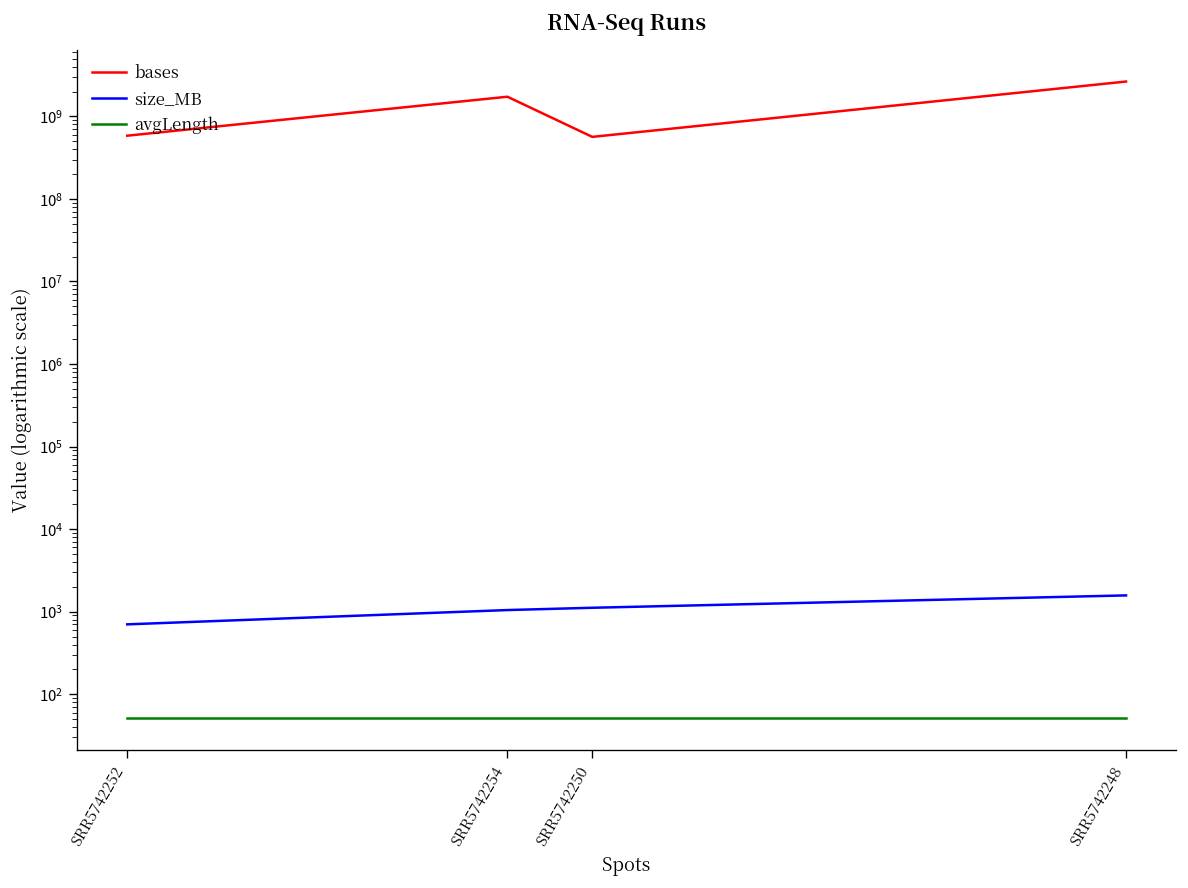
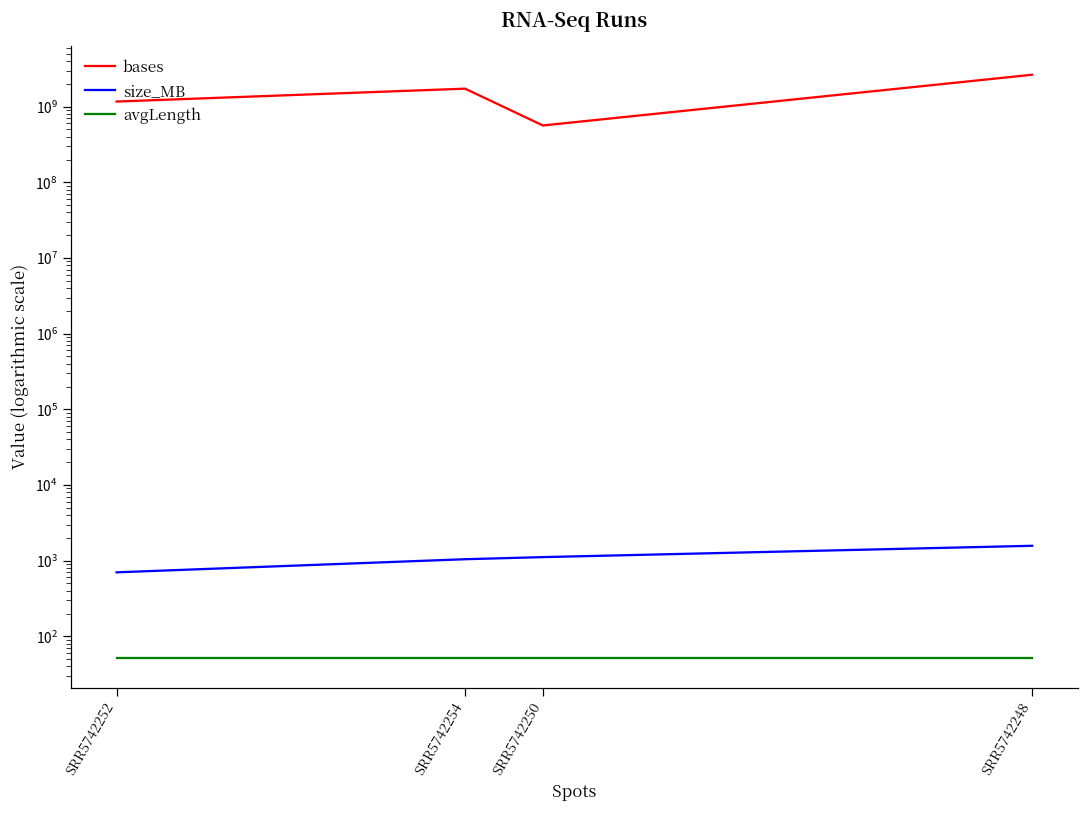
bases, SRR5742252: 600000000 -> 1200000000
